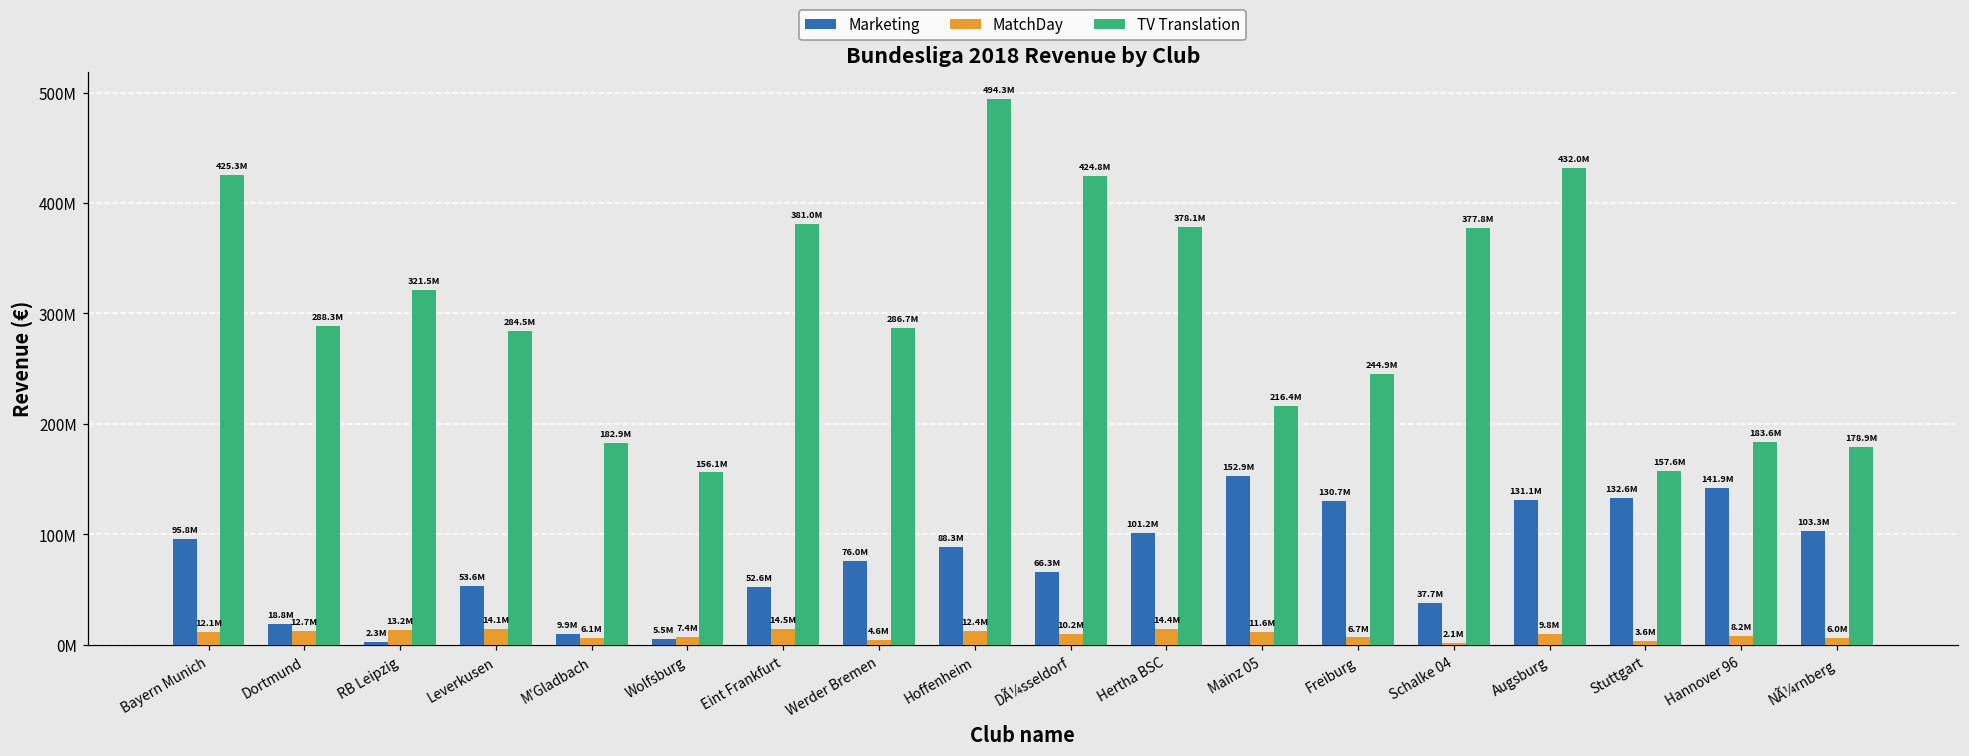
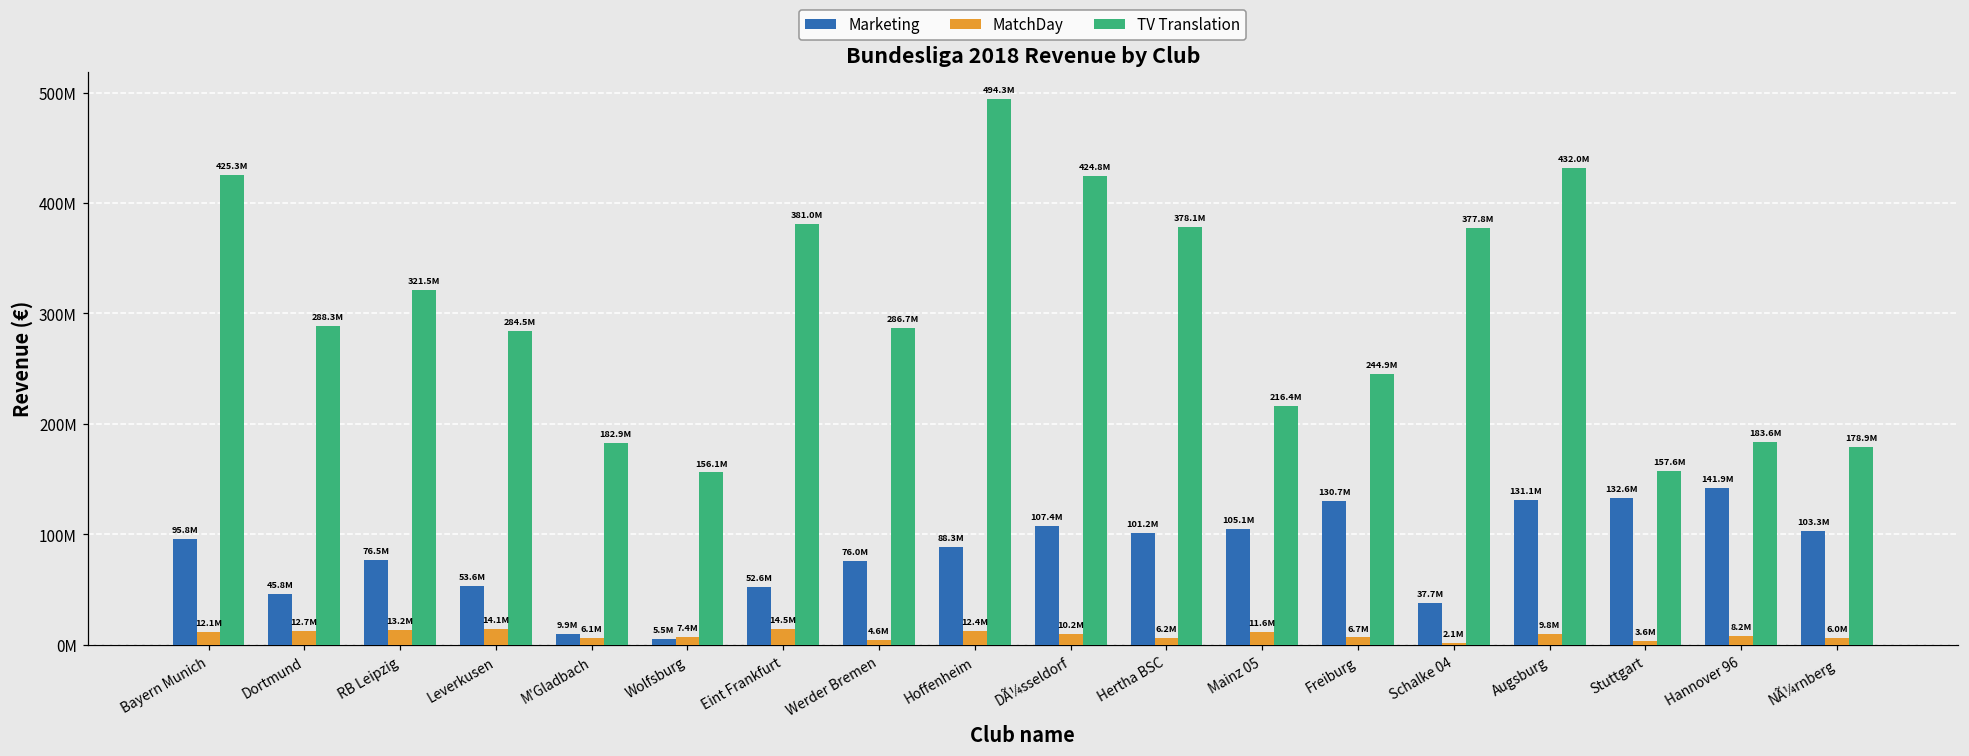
Marketing, Dortmund: 18.8M -> 45.8M
Marketing, RB Leipzig: 2.3M -> 76.5M
Marketing, DÃ¼sseldorf: 66.3M -> 107.4M
MatchDay, Hertha BSC: 14.4M -> 6.2M
Marketing, Mainz 05: 152.9M -> 105.1M
